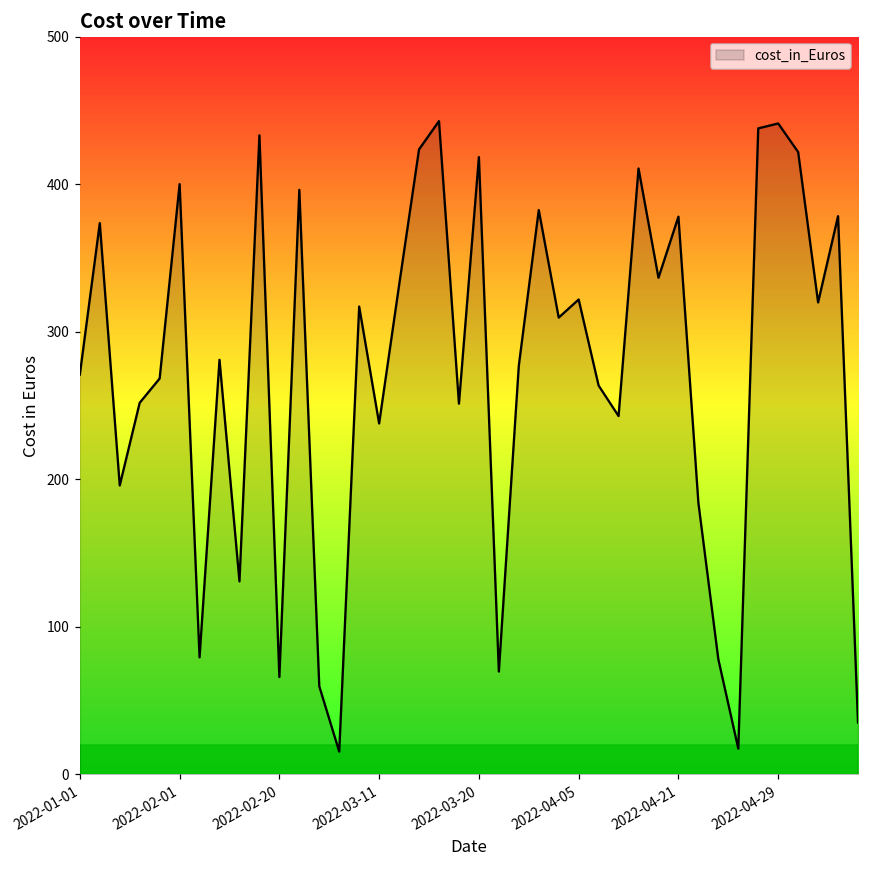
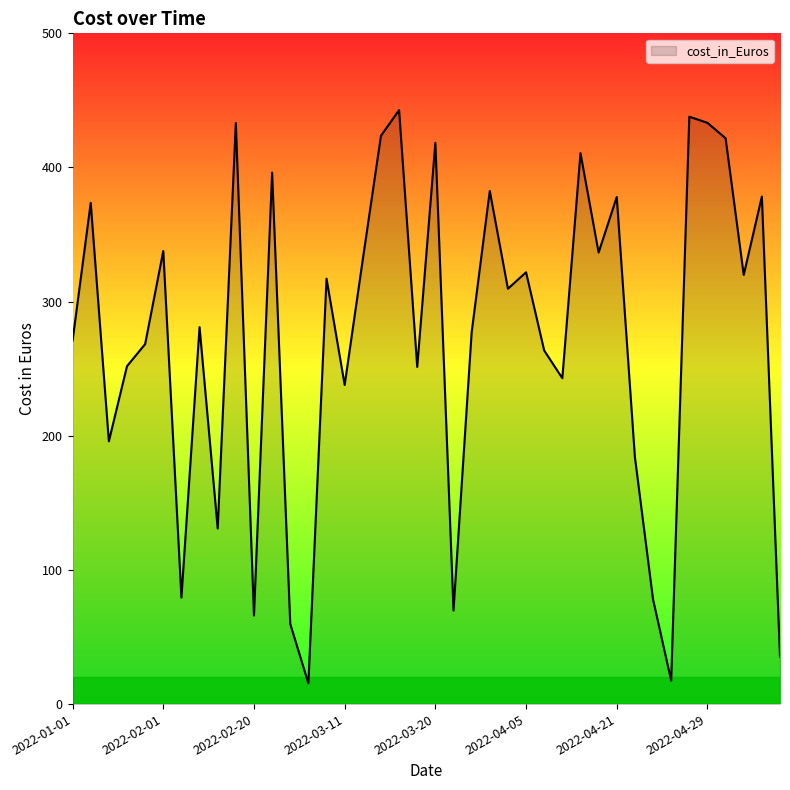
2022-02-01: 400 -> 338
2022-04-29: 441 -> 433
